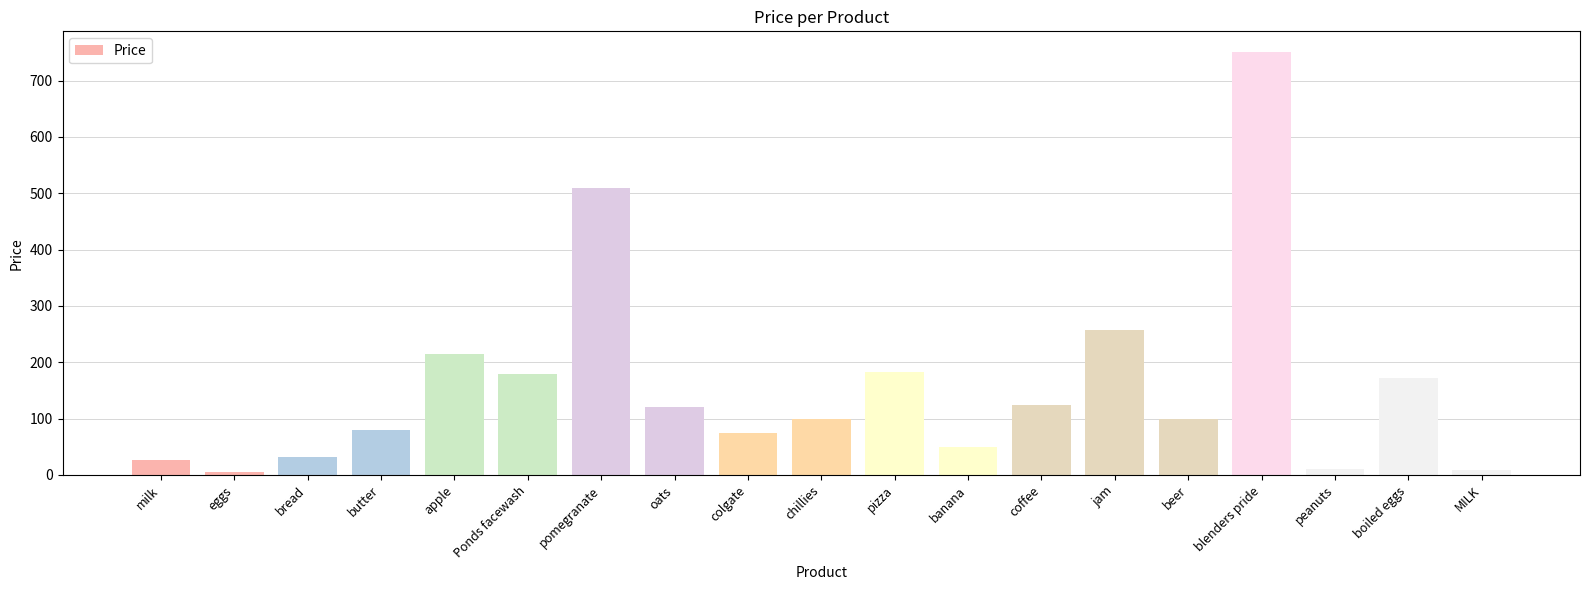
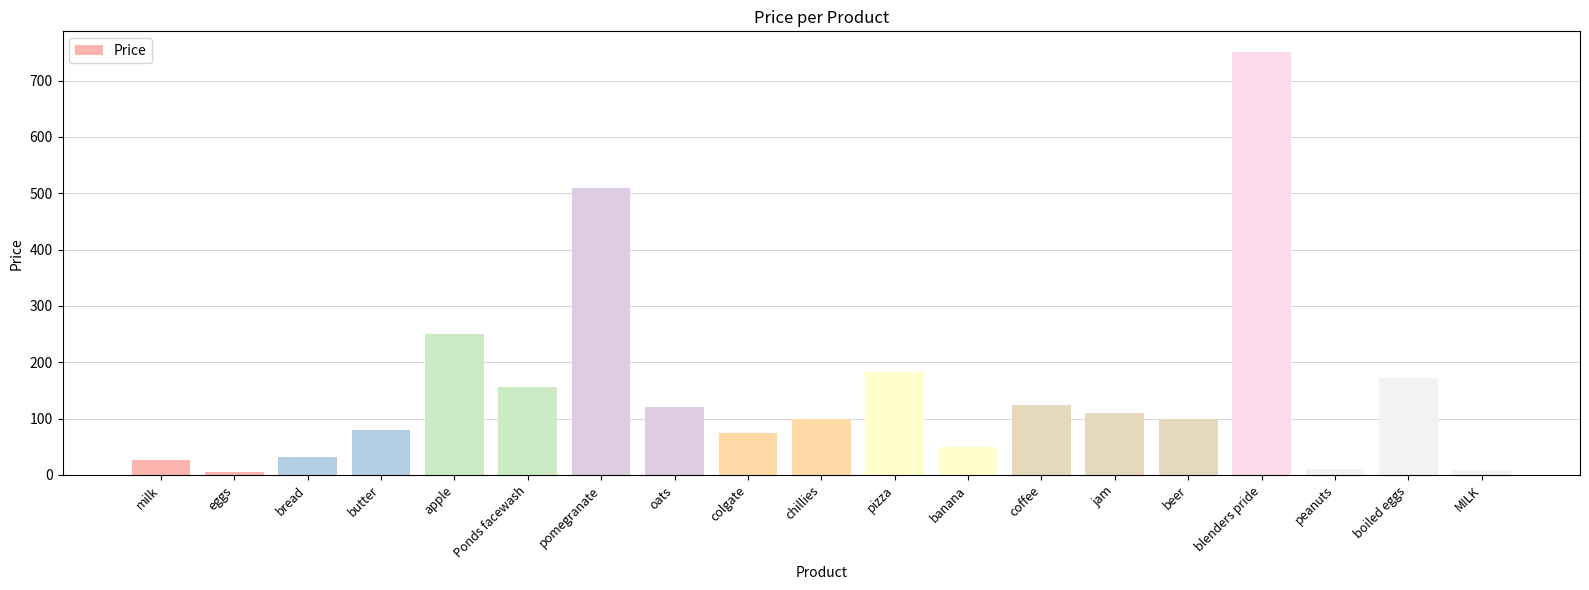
apple: 210 -> 250
Ponds facewash: 180 -> 160
jam: 260 -> 110
